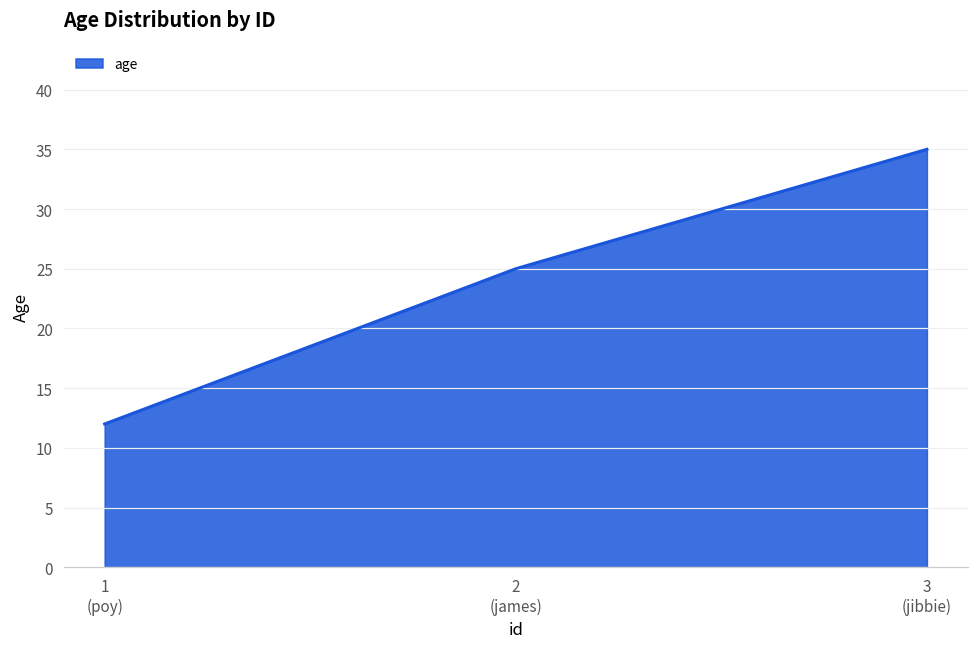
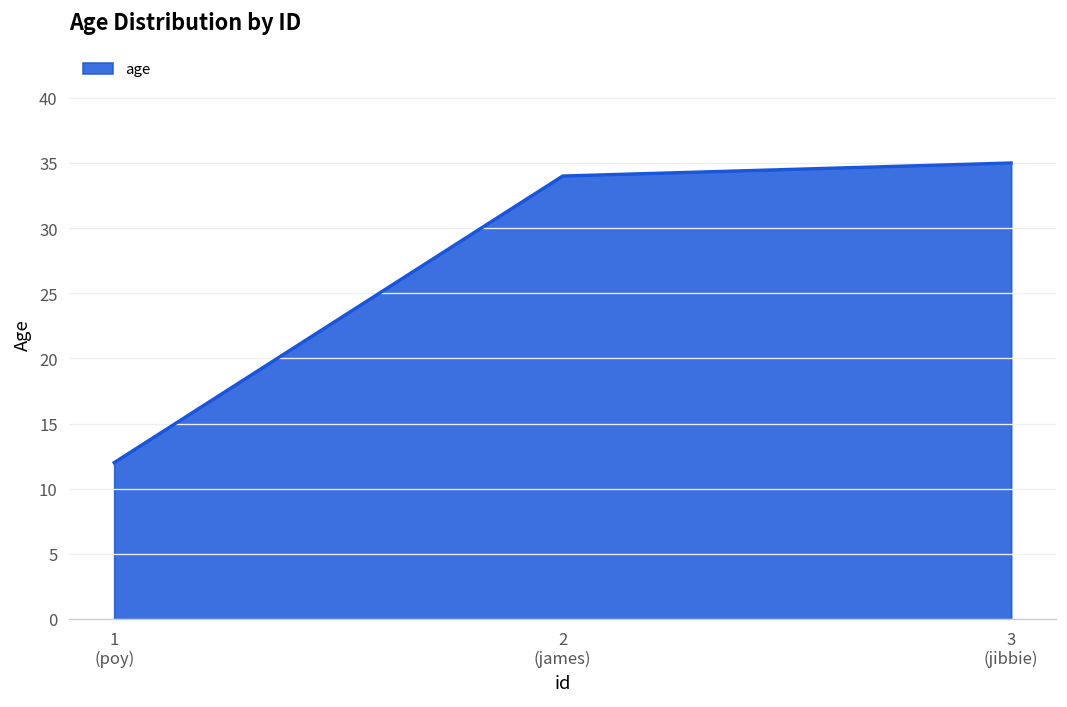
2 (james): 25 -> 34
